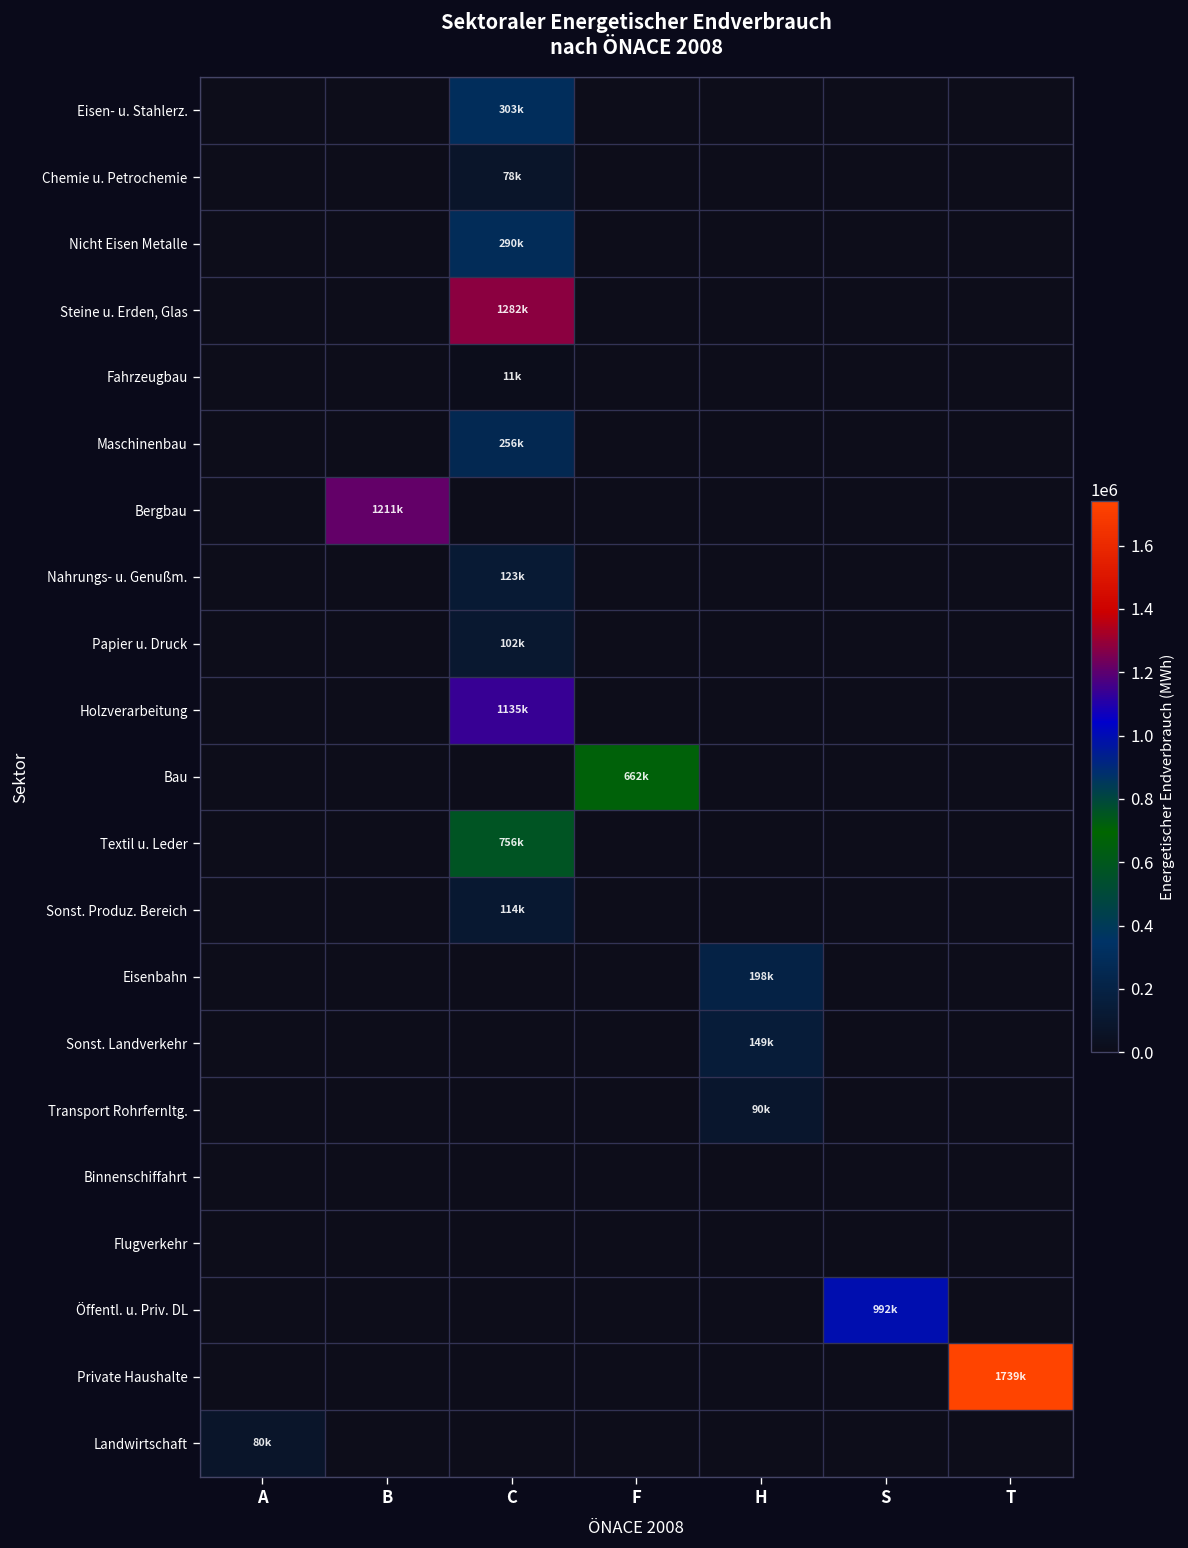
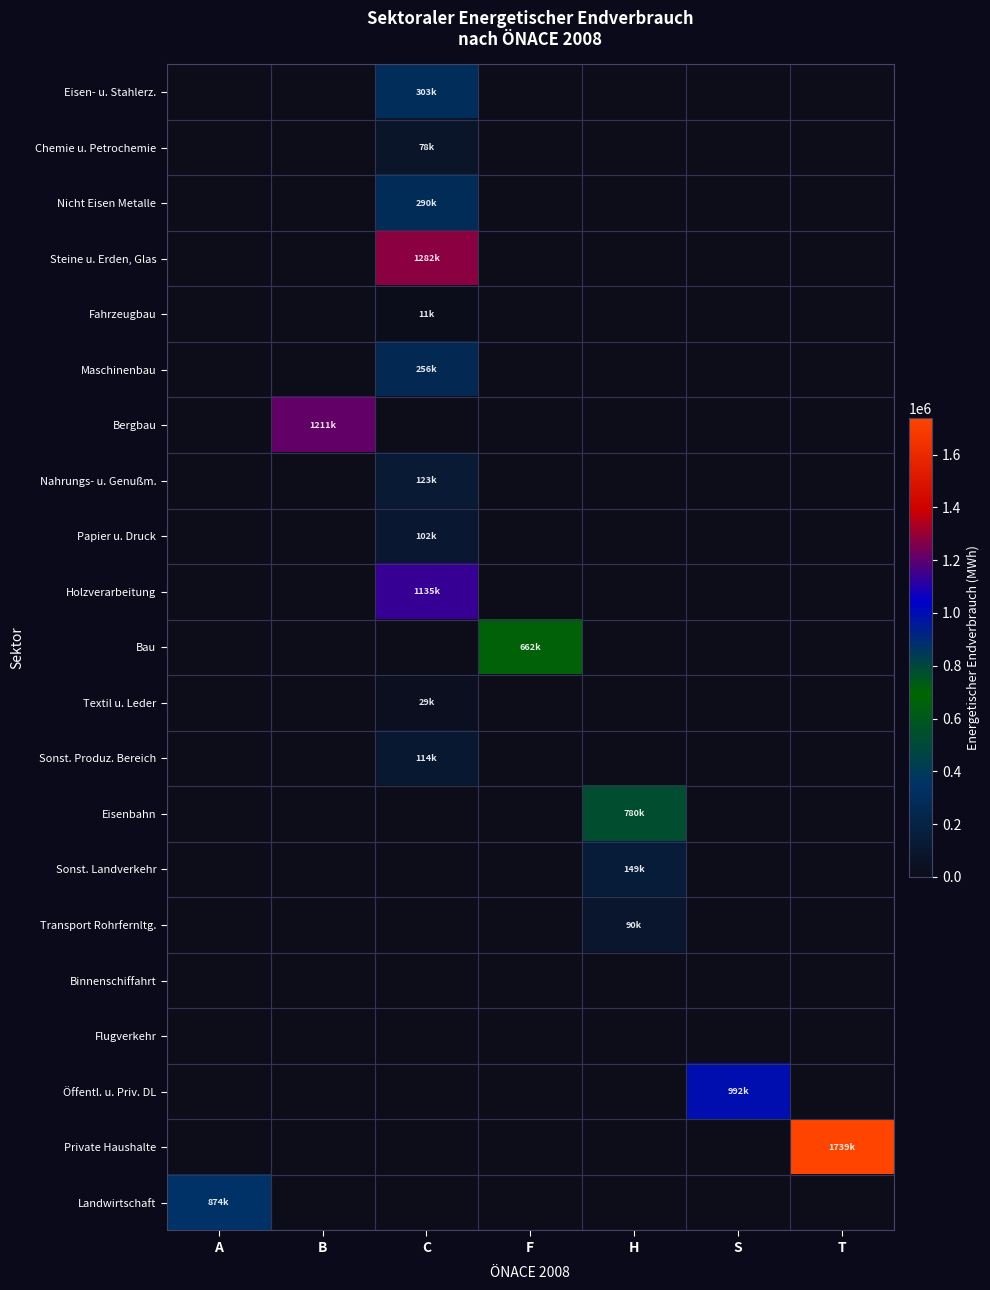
Textil u. Leder, C: 756k -> 29k
Eisenbahn, H: 198k -> 780k
Landwirtschaft, A: 80k -> 874k
